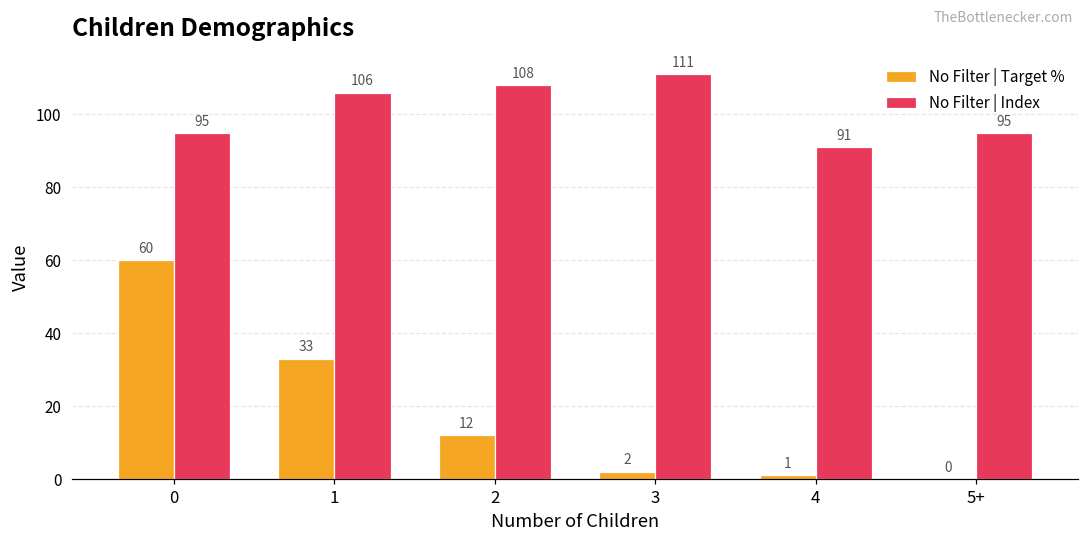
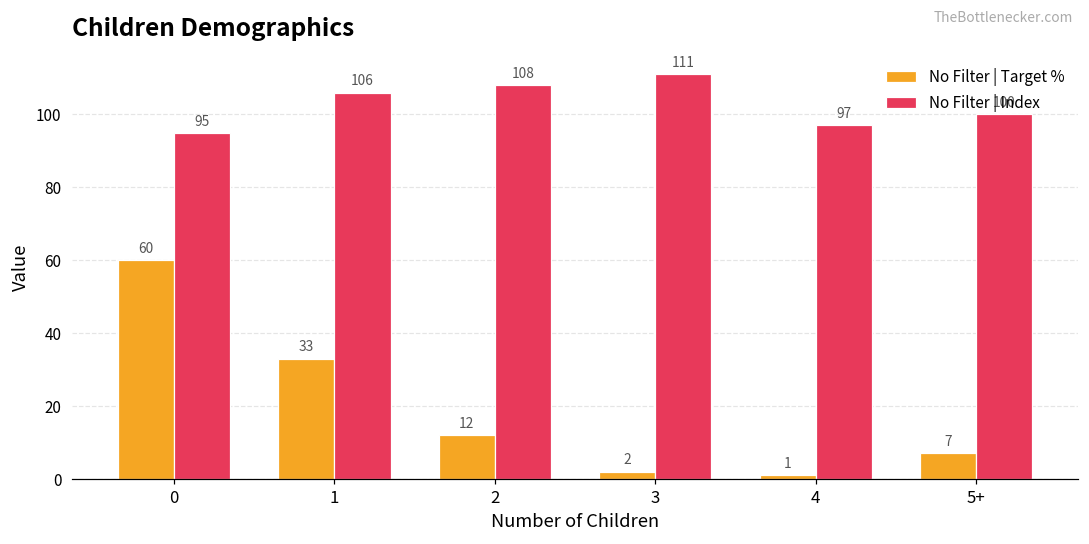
No Filter | Index, 4: 91 -> 97
No Filter | Target %, 5+: 0 -> 7
No Filter | Index, 5+: 95 -> 100
